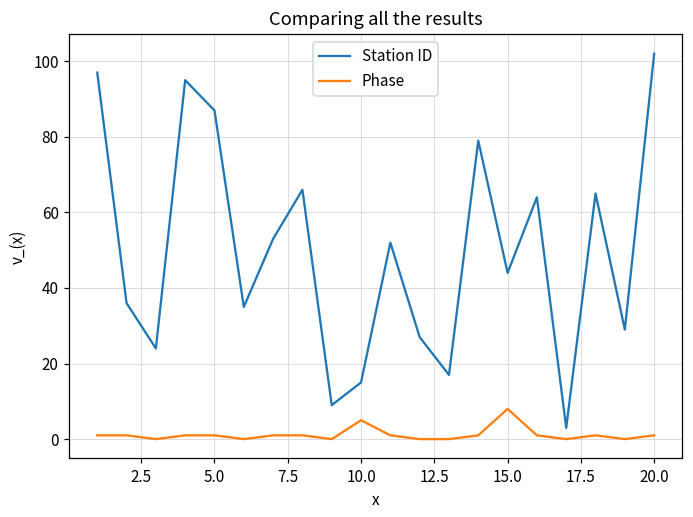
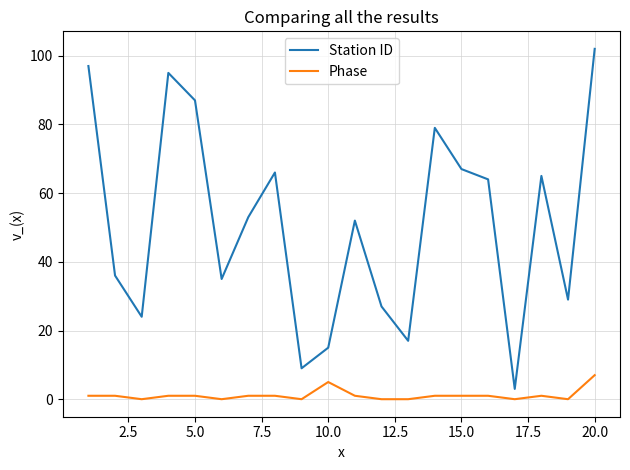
Station ID, 15.0: 44 -> 67
Phase, 15.0: 8 -> 1
Phase, 20.0: 1 -> 7
